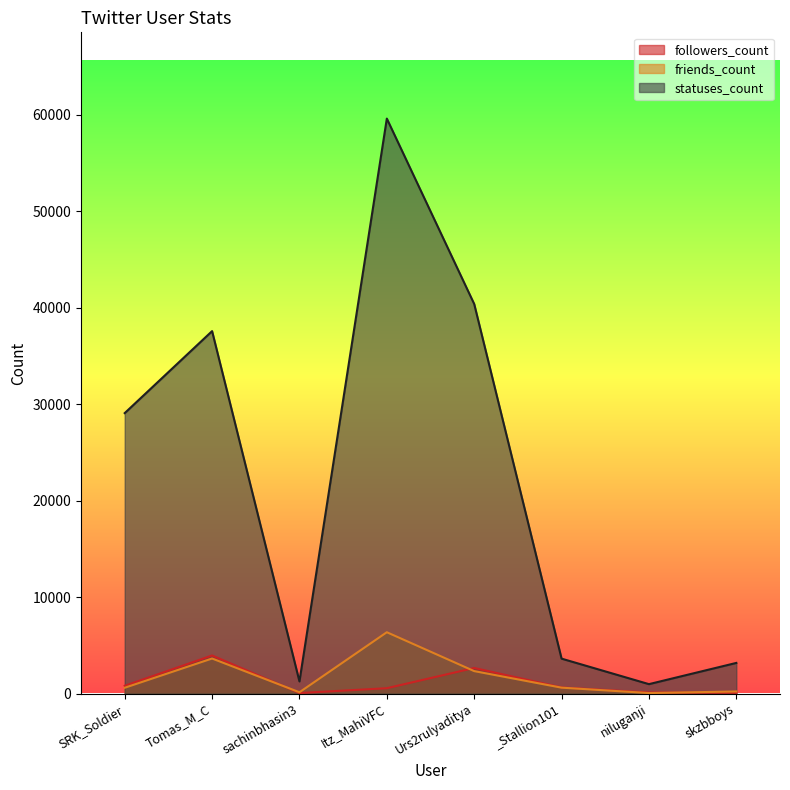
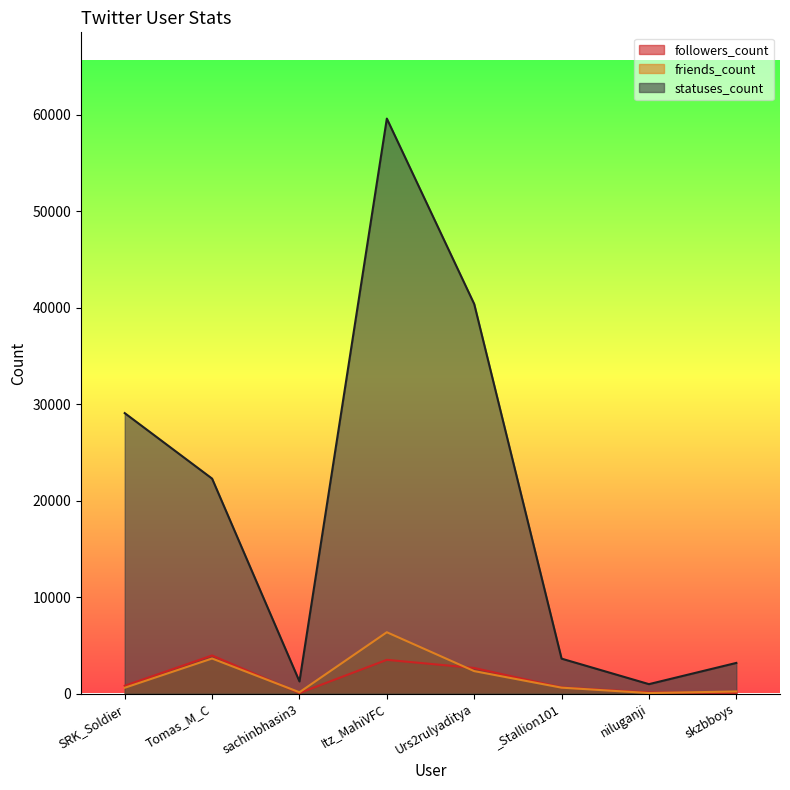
statuses_count, Tomas_M_C: 38000 -> 22000
followers_count, Itz_MahiVFC: 1000 -> 3000
